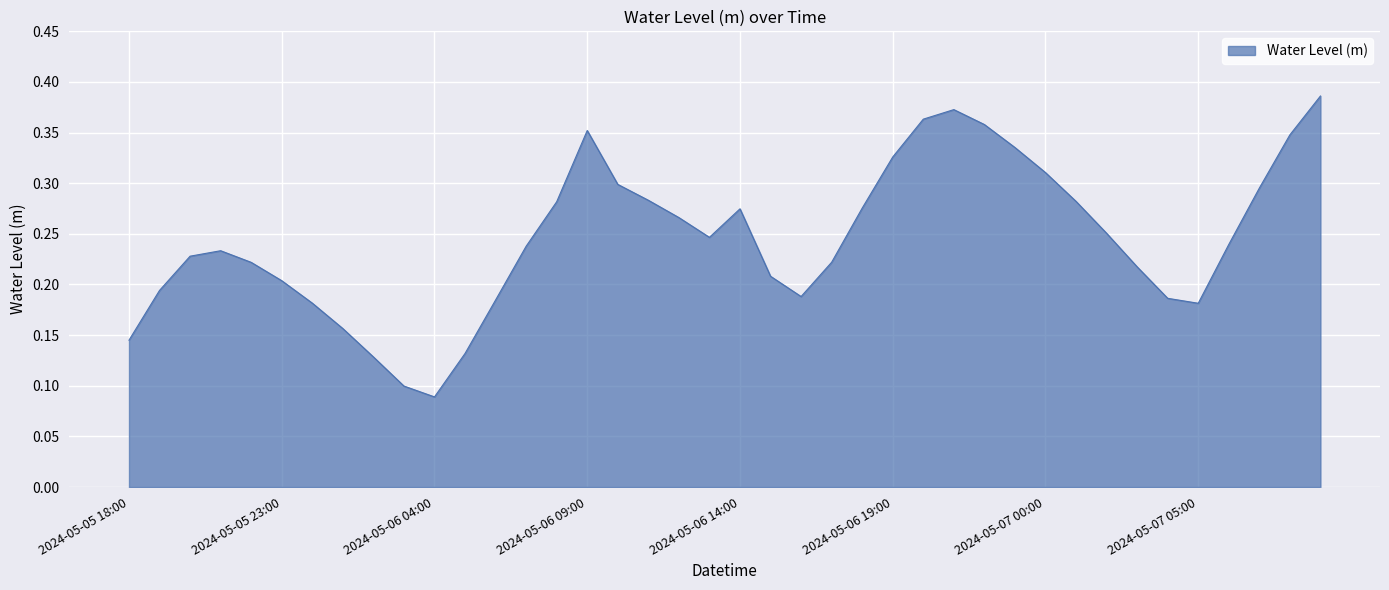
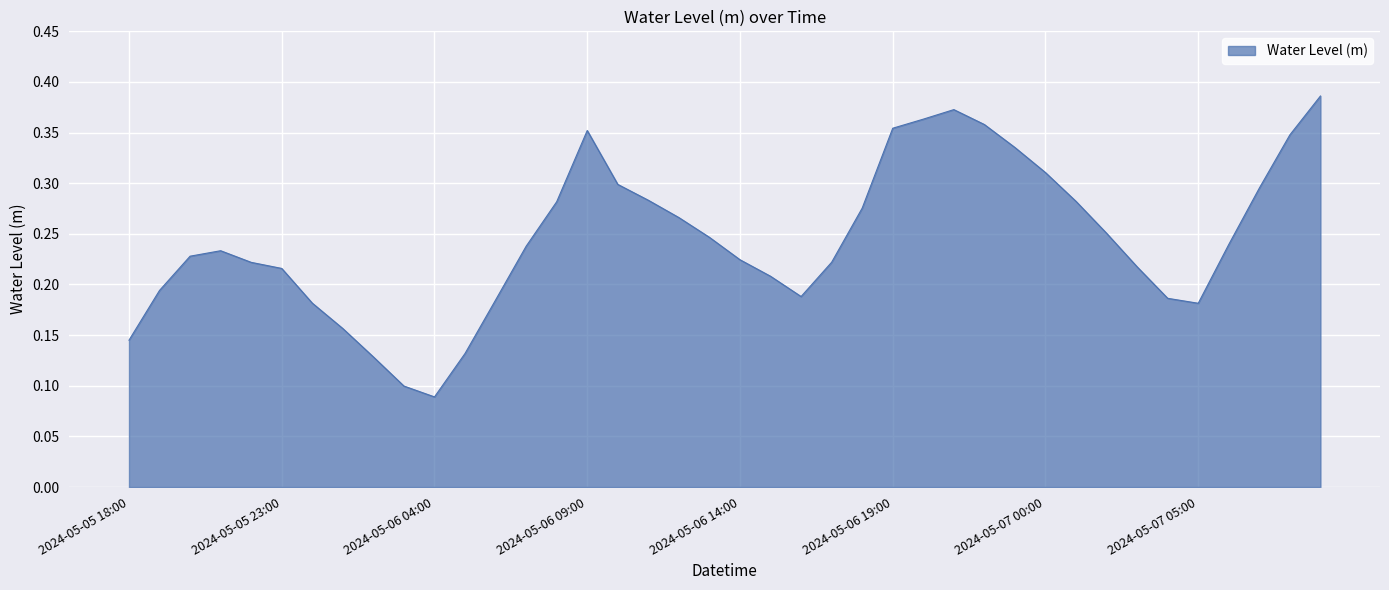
2024-05-05 23:00: 0.204 -> 0.216
2024-05-06 14:00: 0.275 -> 0.224
2024-05-06 19:00: 0.326 -> 0.354
